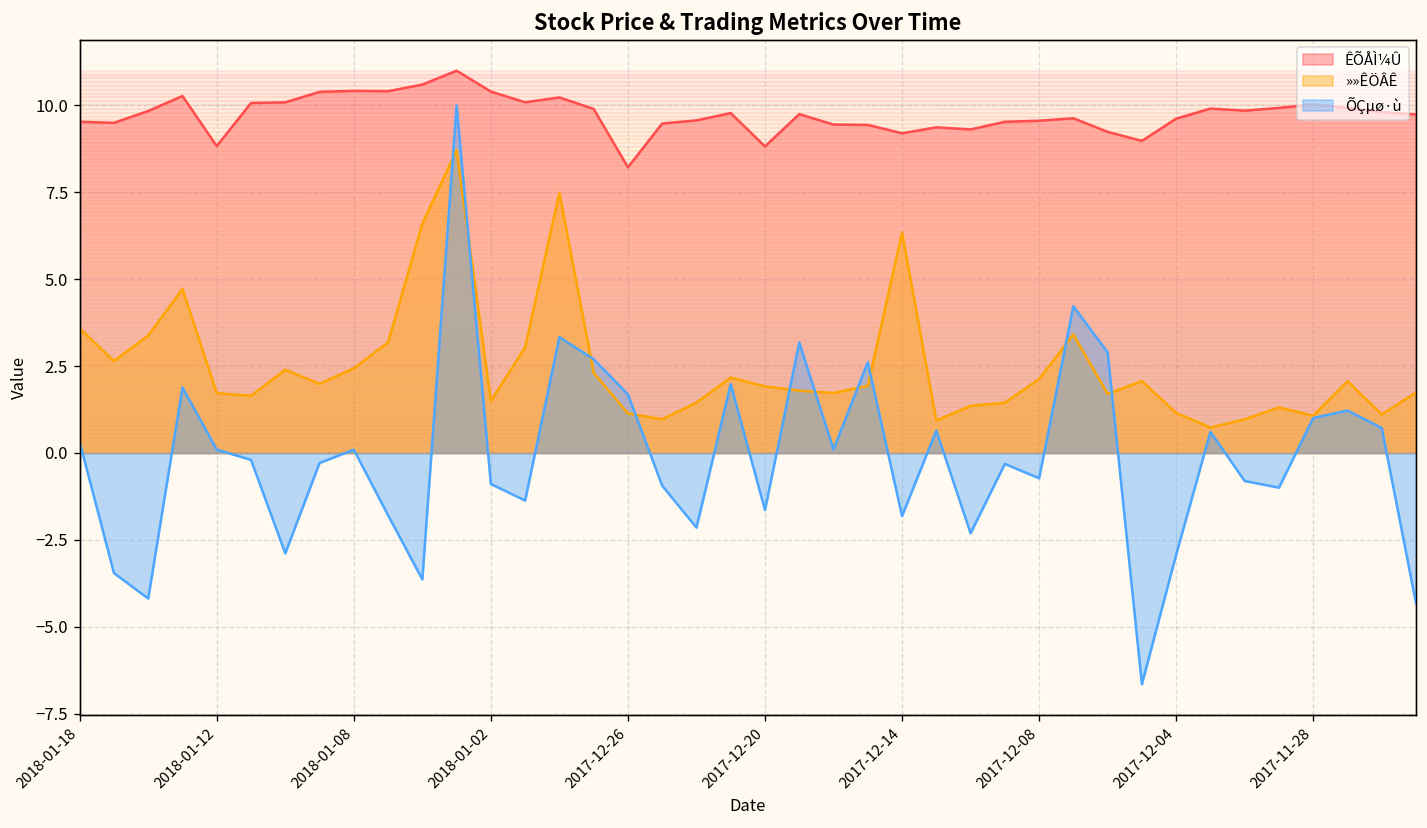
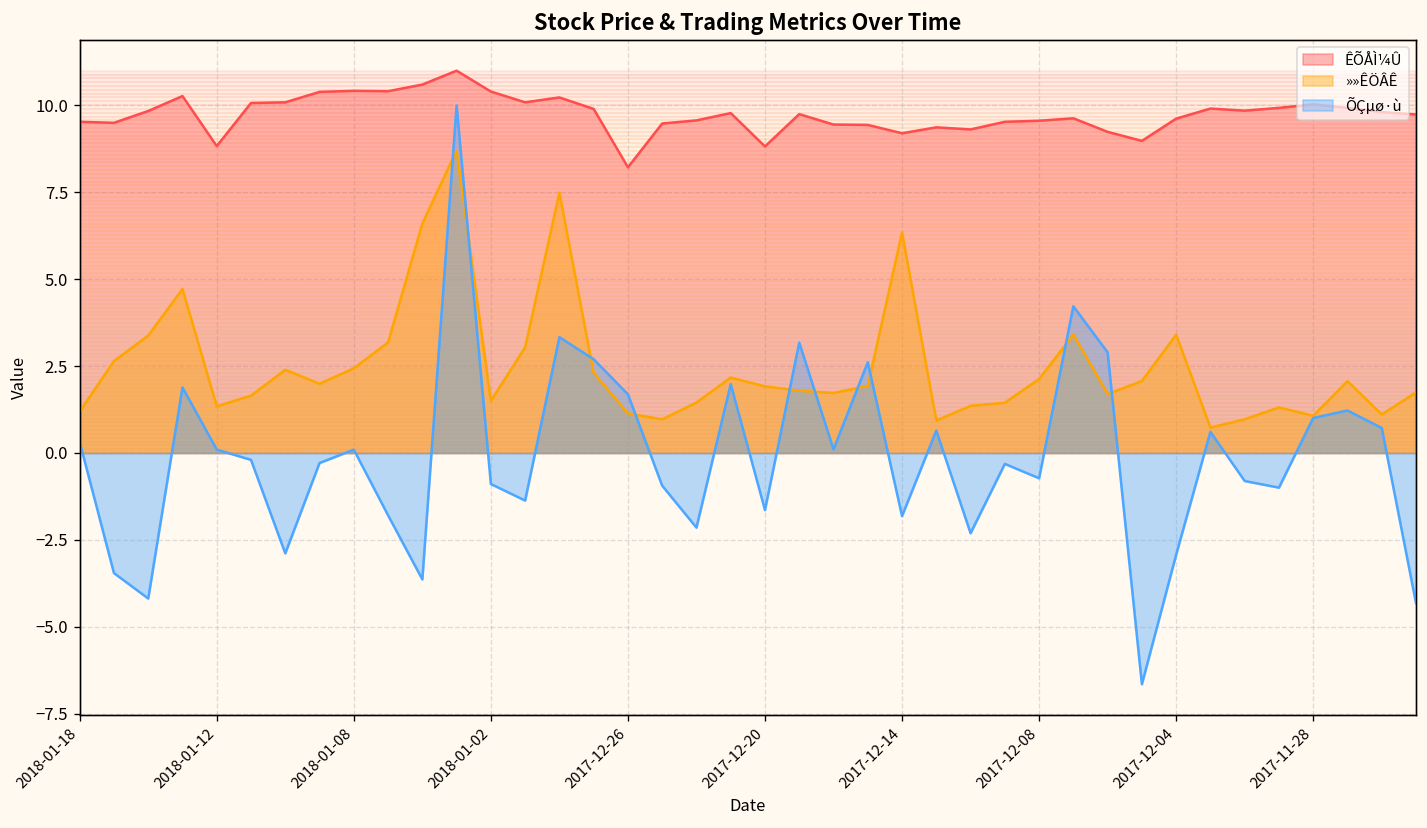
»»ÊÖÂÊ, 2018-01-18: 3.6 -> 1.2
»»ÊÖÂÊ, 2018-01-12: 1.7 -> 1.3
»»ÊÖÂÊ, 2017-12-04: 1.2 -> 3.4
